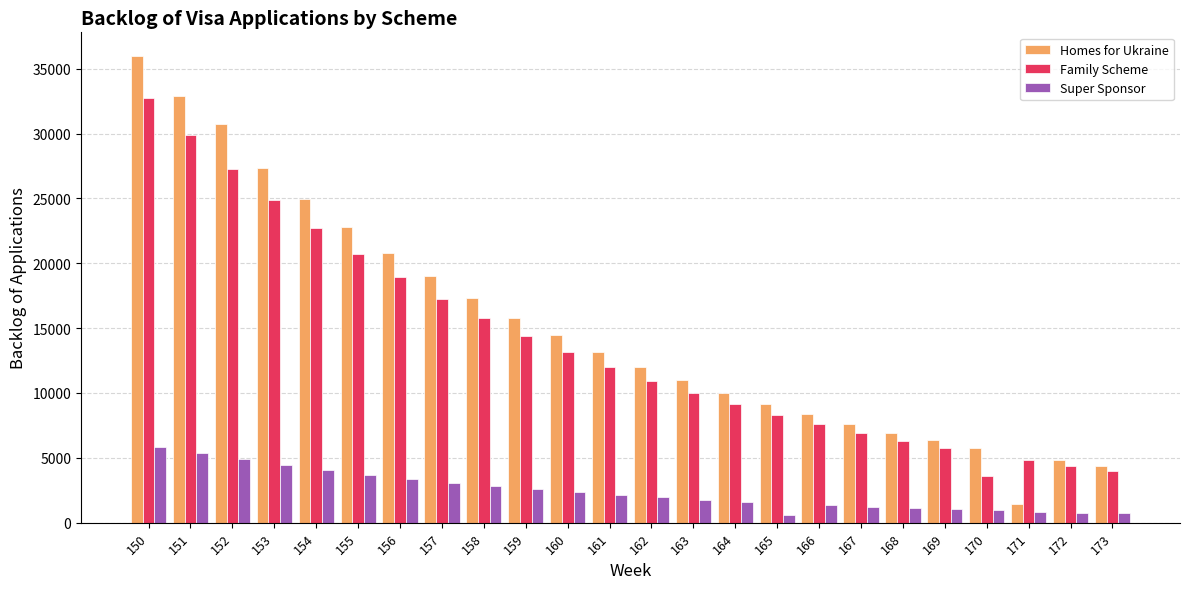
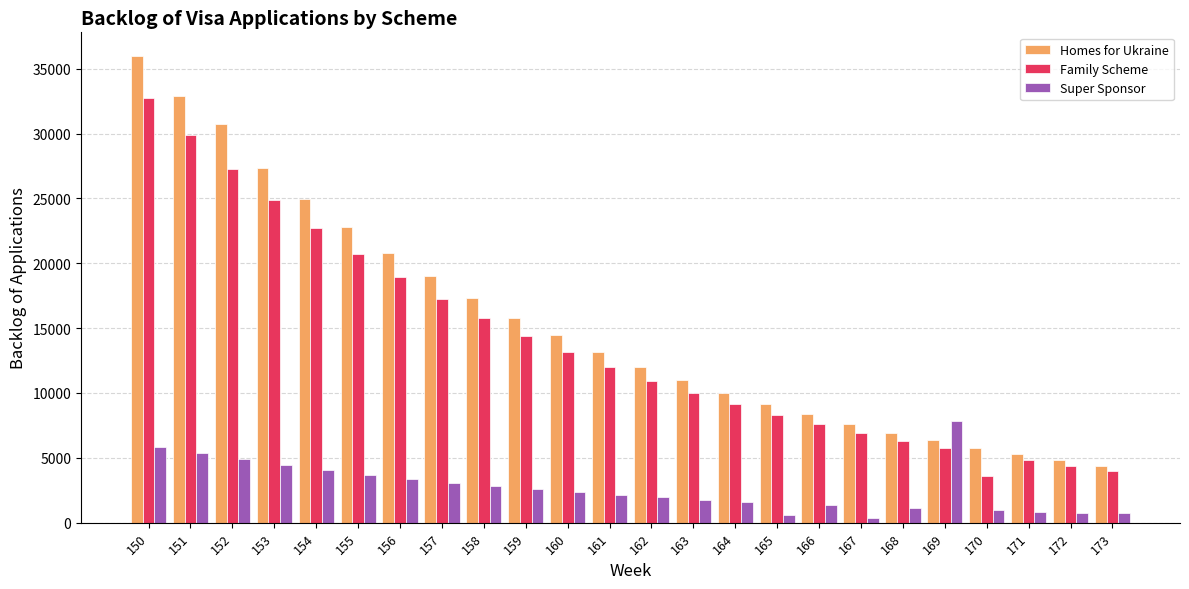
Super Sponsor, 167: 1200 -> 400
Super Sponsor, 169: 1000 -> 7800
Homes for Ukraine, 171: 1500 -> 5300
